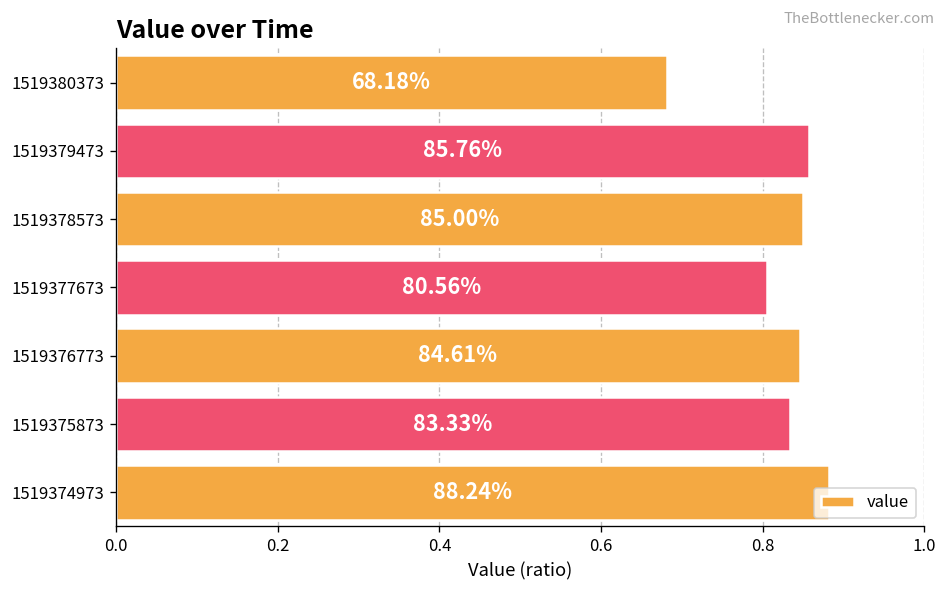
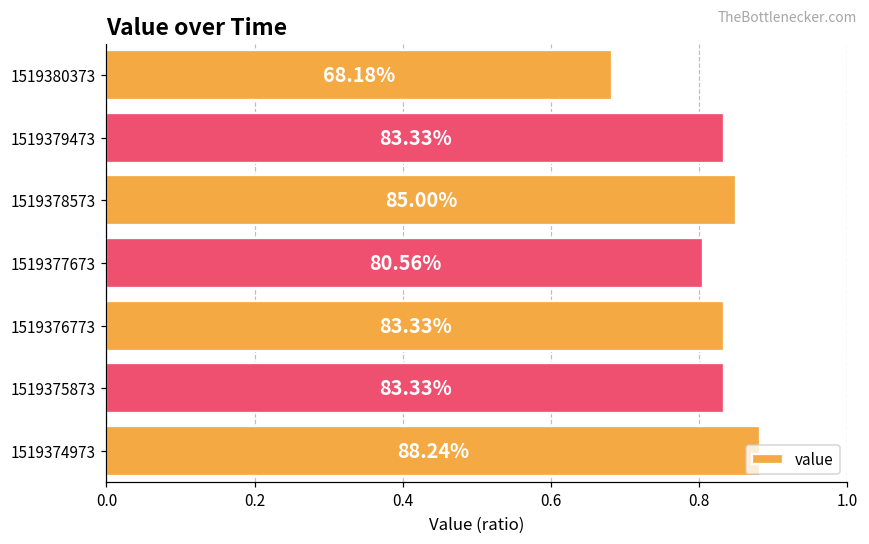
1519379473: 85.76% -> 83.33%
1519376773: 84.61% -> 83.33%
